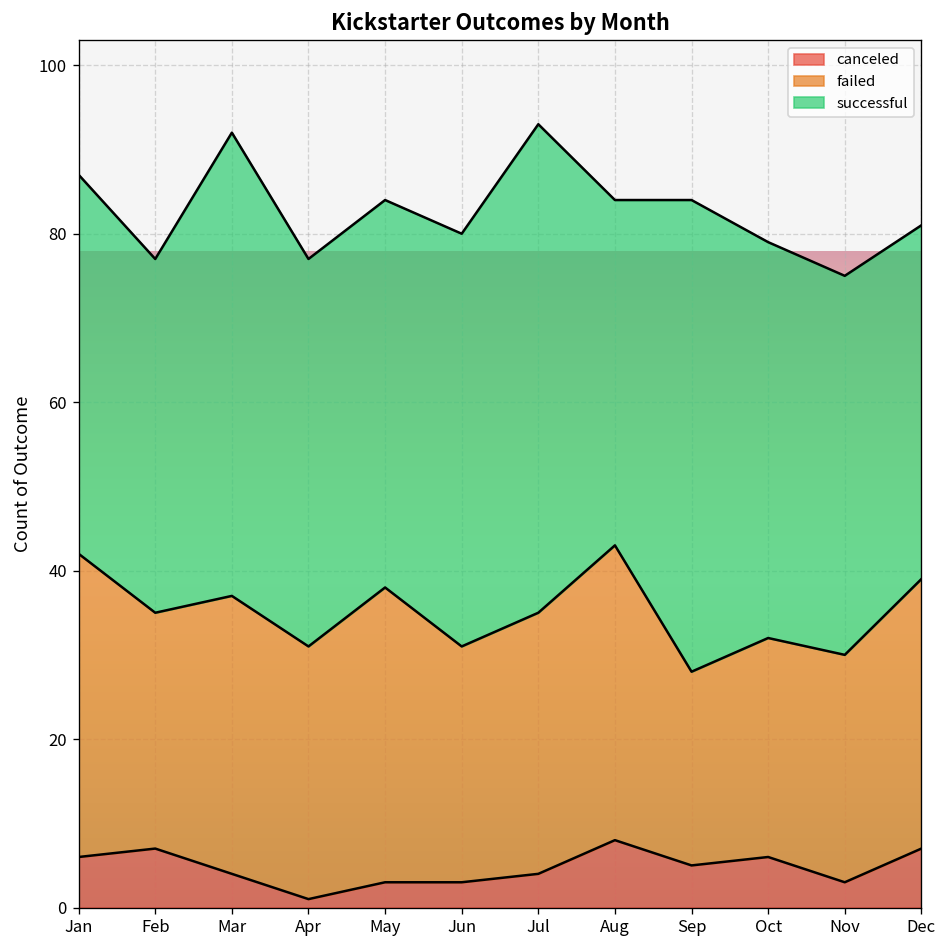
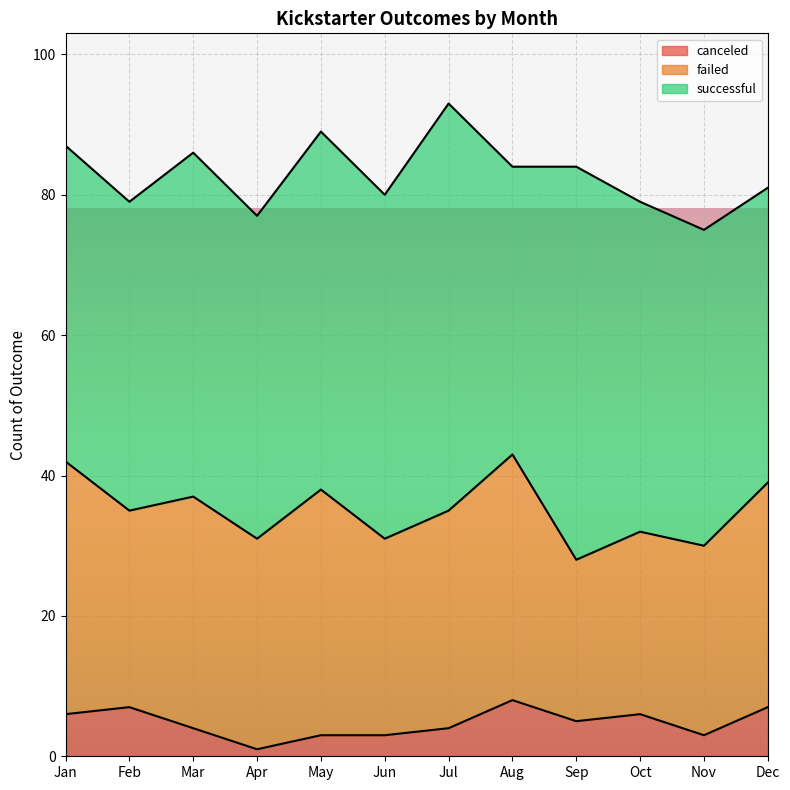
successful, Feb: 42 -> 44
successful, Mar: 55 -> 49
successful, May: 46 -> 51
